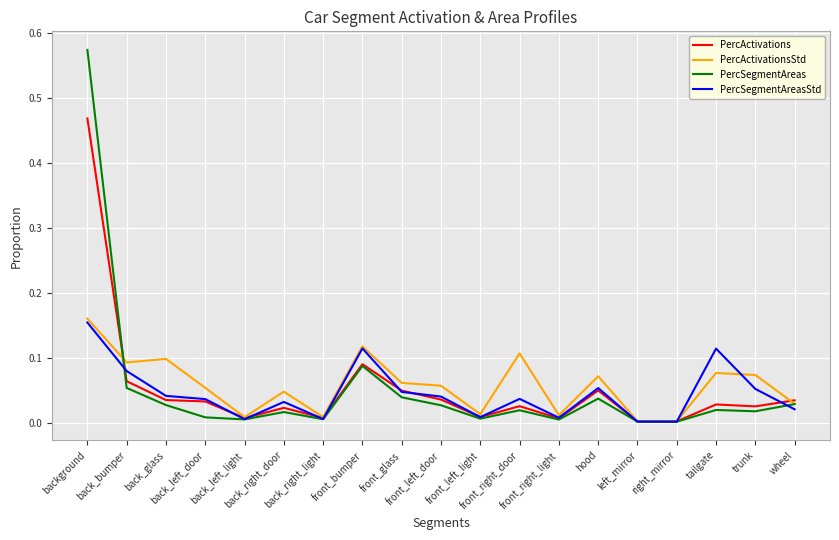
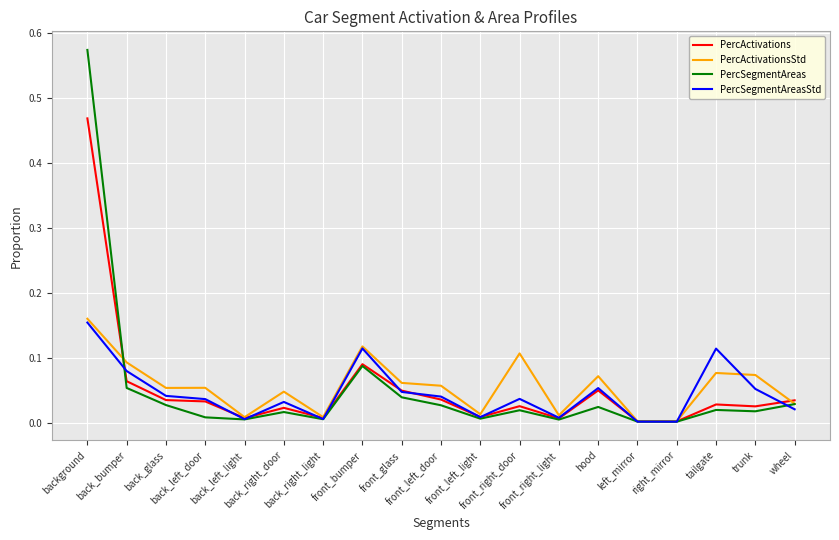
PercActivationsStd, back_glass: 0.10 -> 0.05
PercSegmentAreas, hood: 0.04 -> 0.02
